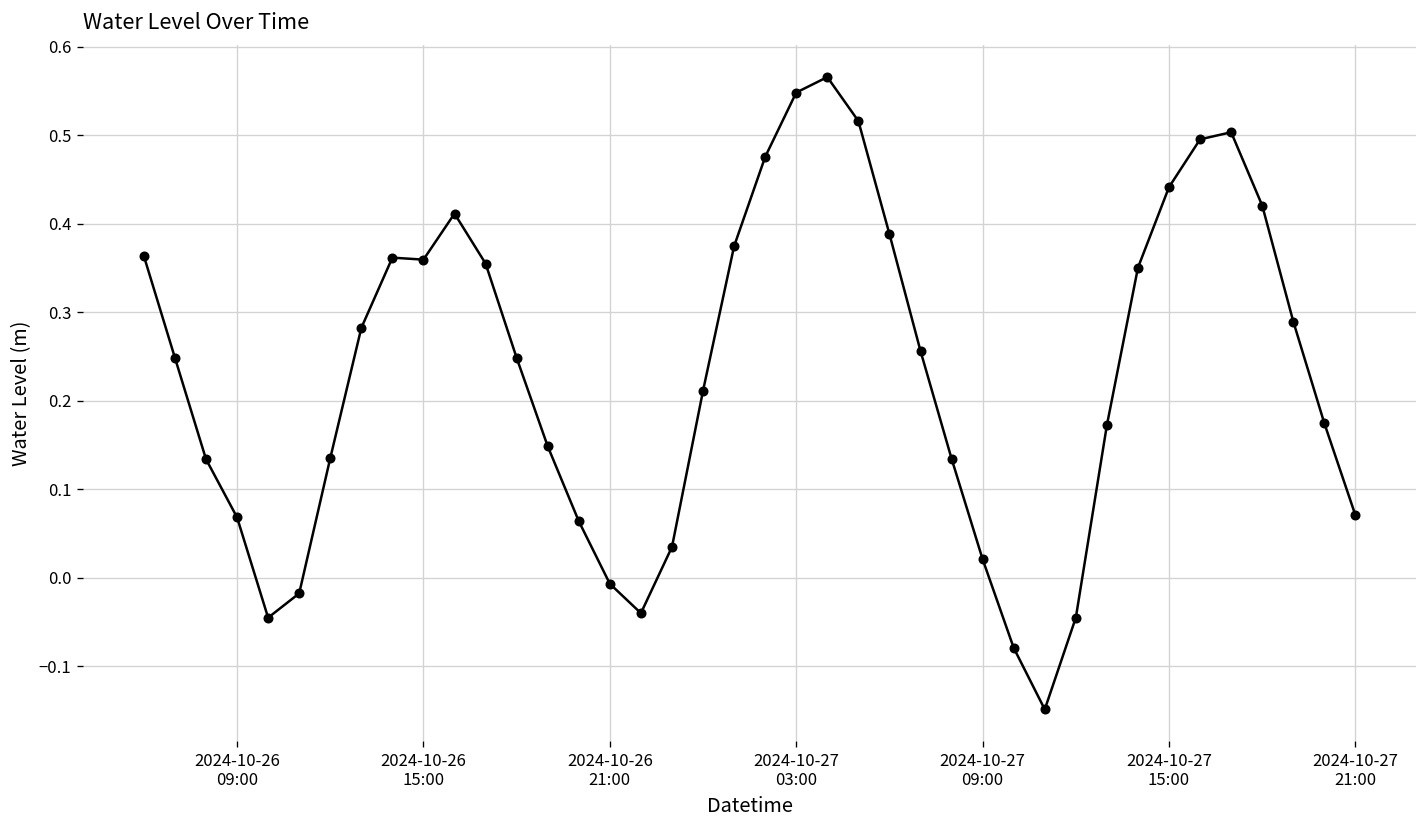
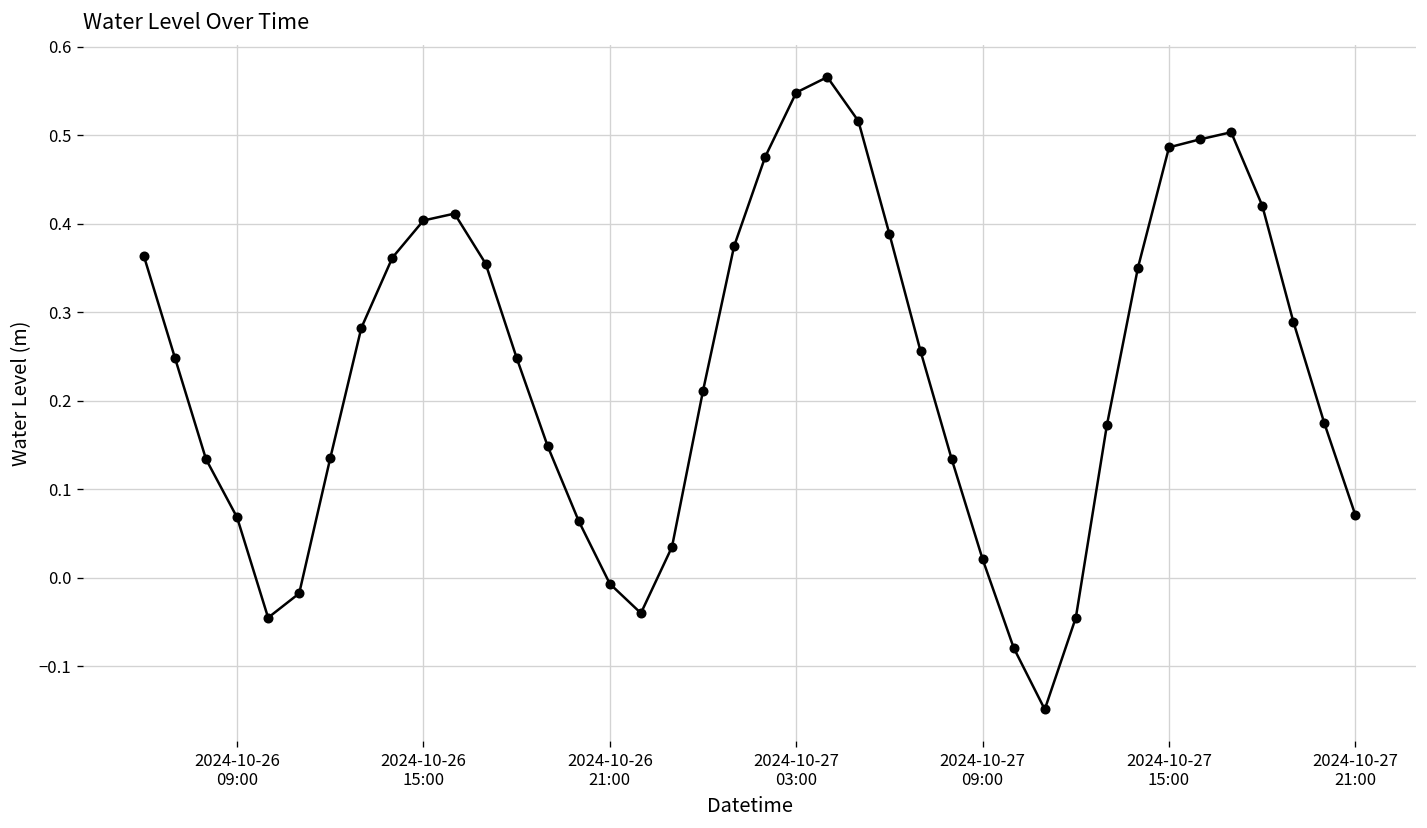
2024-10-26 15:00: 0.36 -> 0.40
2024-10-27 15:00: 0.44 -> 0.49
